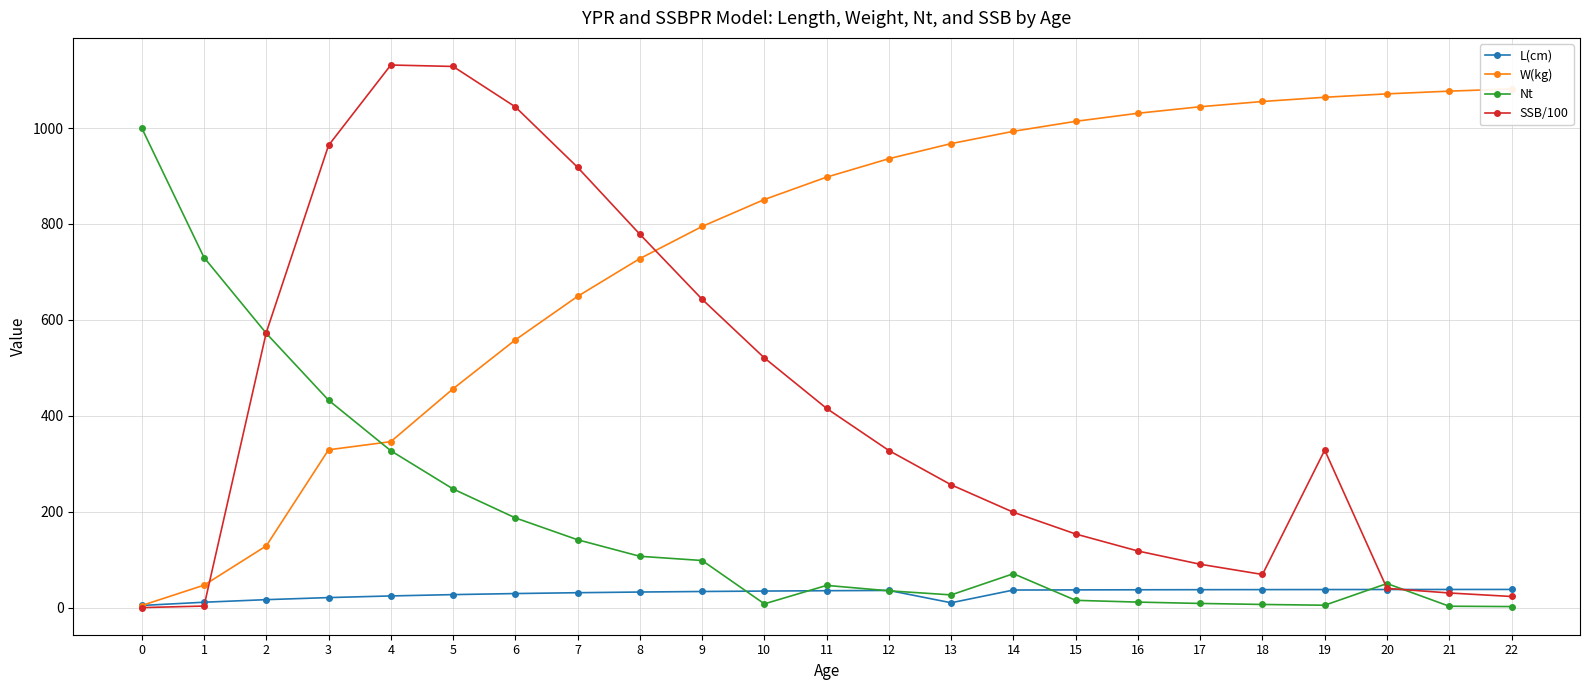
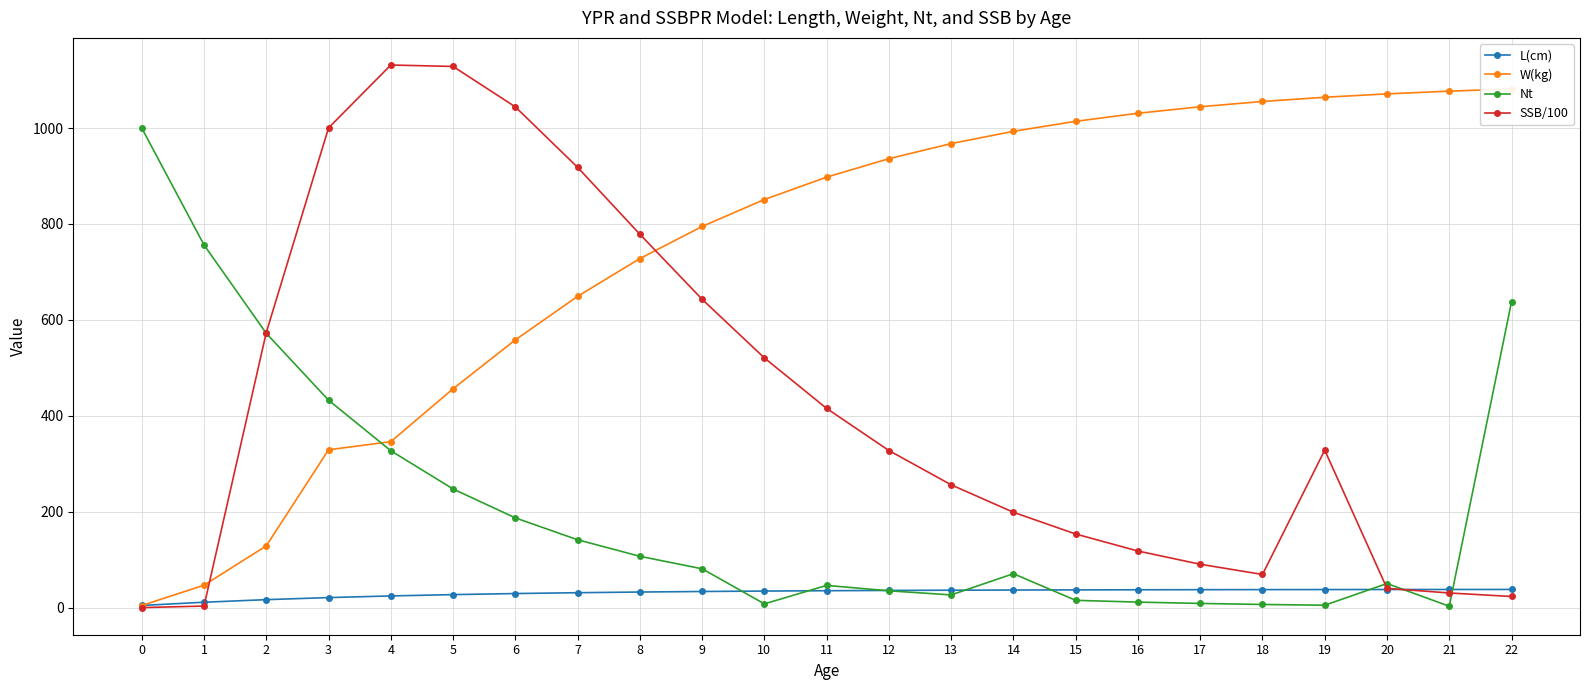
Nt, 1: 730 -> 760
SSB/100, 3: 960 -> 1000
Nt, 9: 100 -> 80
L(cm), 13: 10 -> 40
Nt, 22: 0 -> 640
